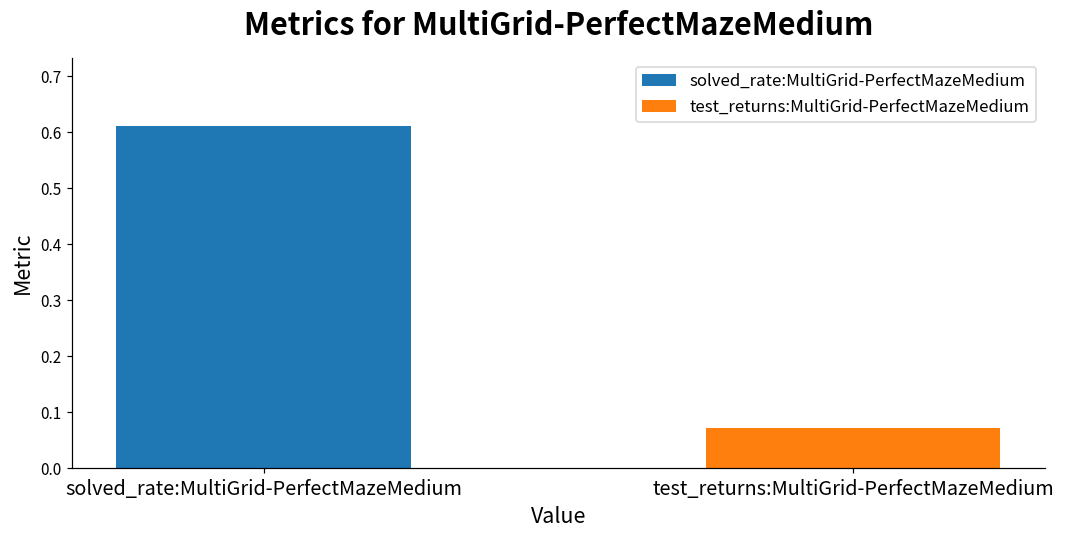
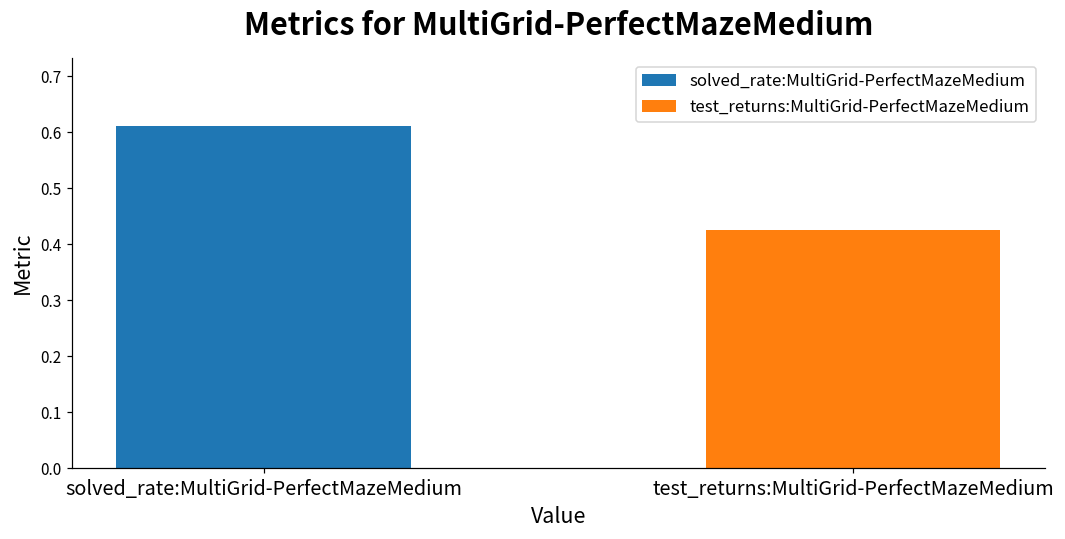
test_returns:MultiGrid-PerfectMazeMedium: 0.07 -> 0.42
